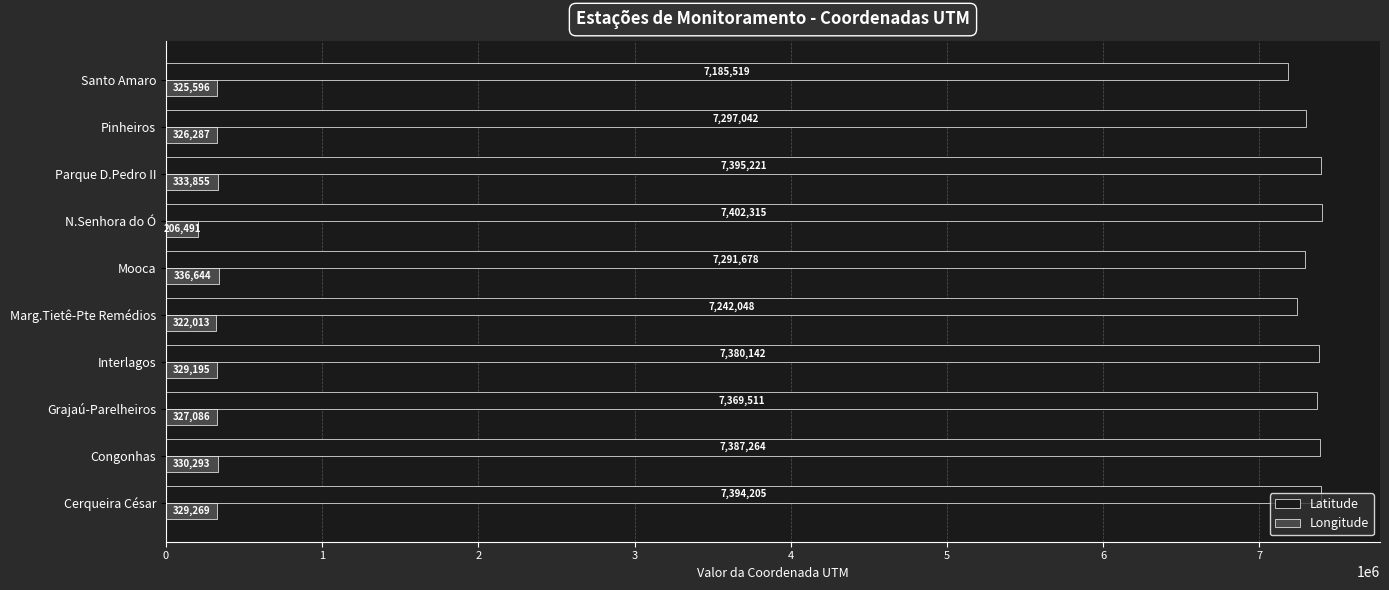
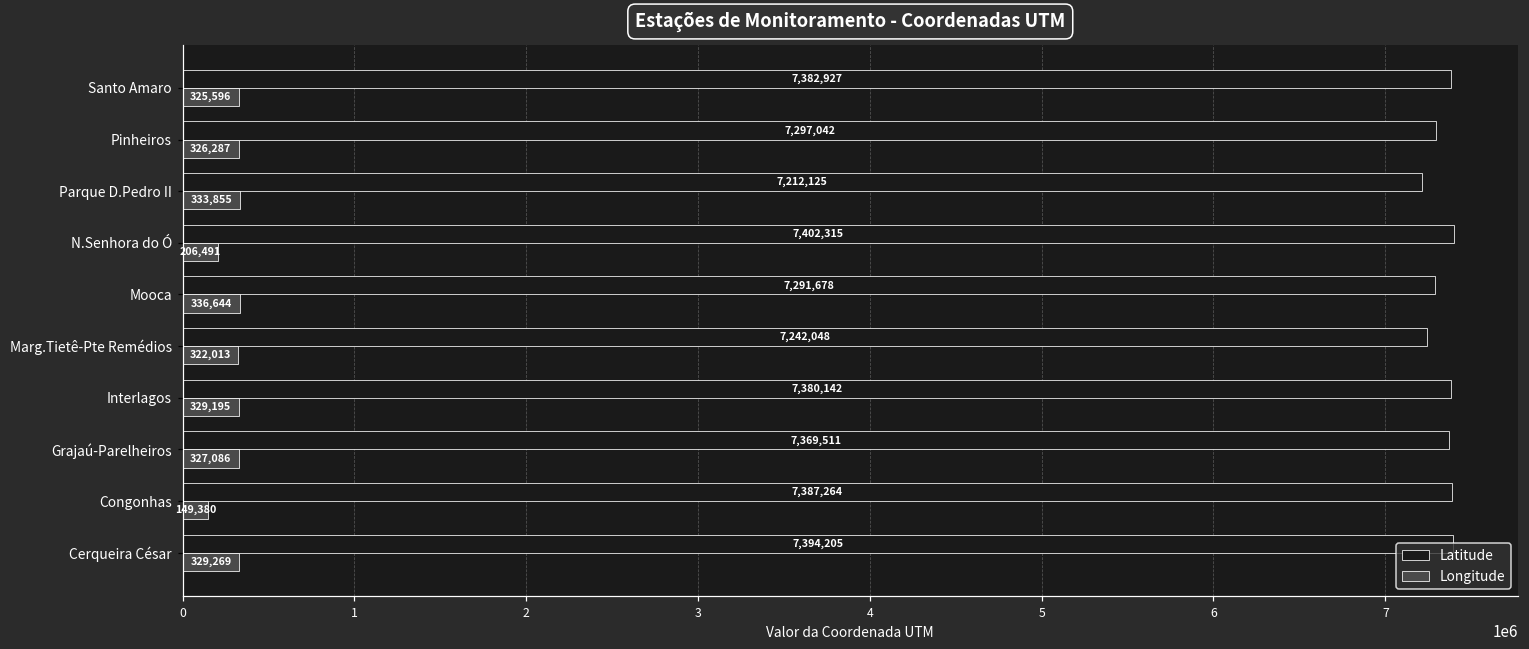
Latitude, Santo Amaro: 7,185,519 -> 7,382,927
Latitude, Parque D.Pedro II: 7,395,221 -> 7,212,125
Longitude, Congonhas: 330,293 -> 149,380
